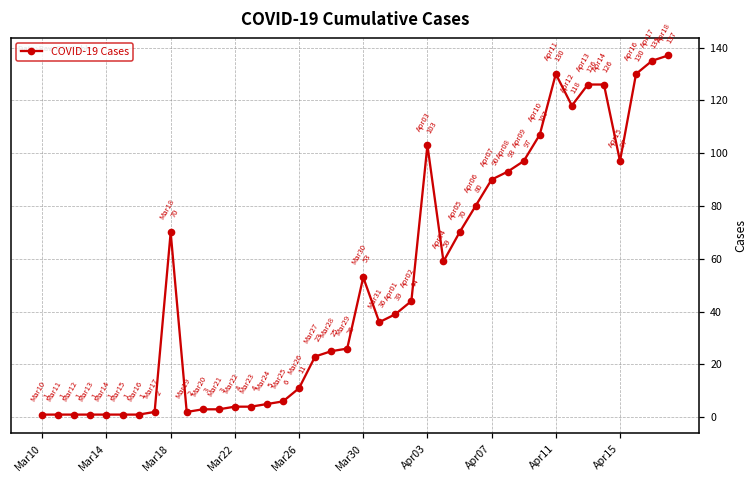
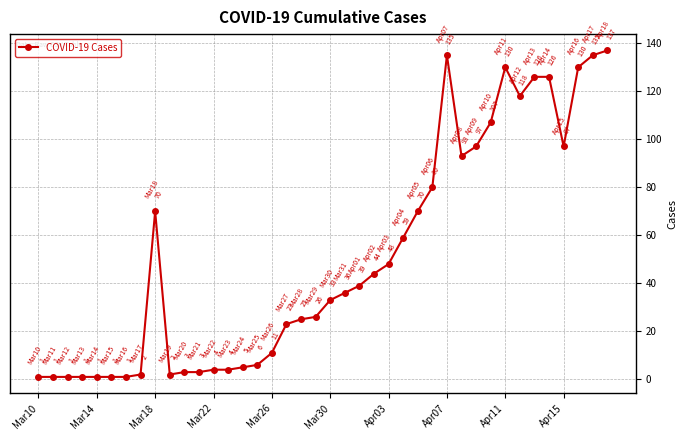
Mar30: 53 -> 33
Apr03: 103 -> 48
Apr07: 90 -> 135
